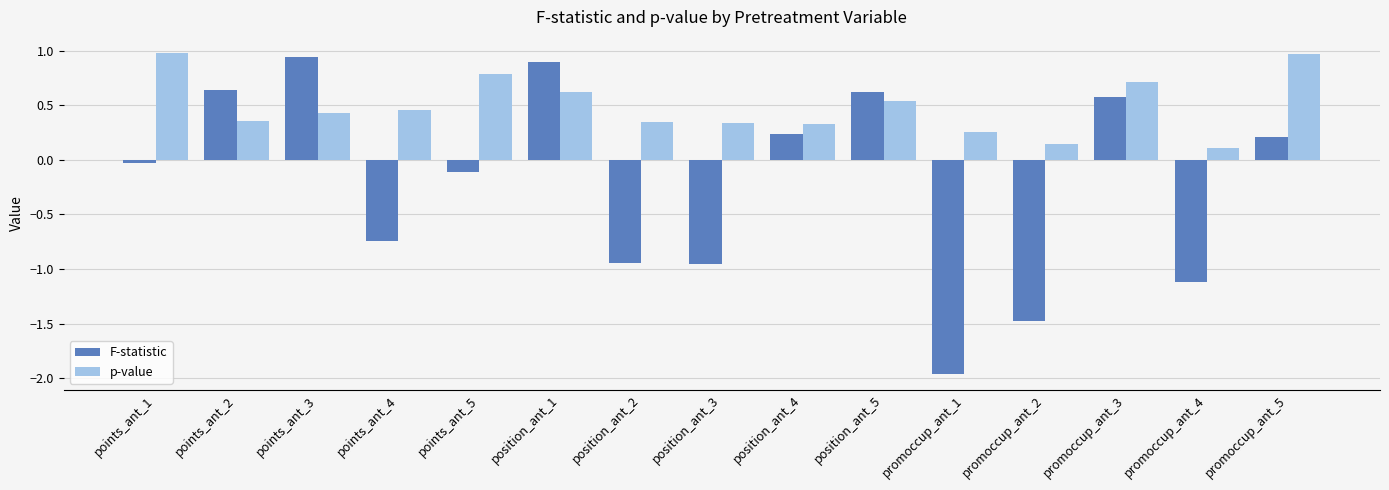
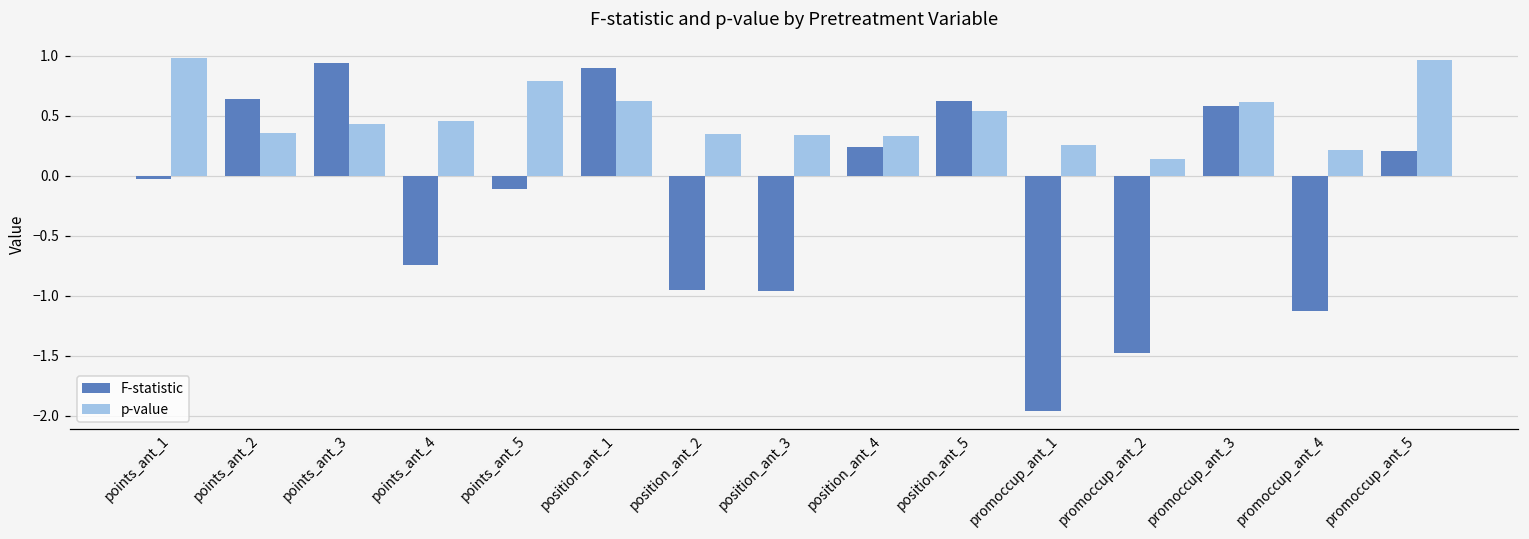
p-value, promoccup_ant_3: 0.71 -> 0.61
p-value, promoccup_ant_4: 0.11 -> 0.21
